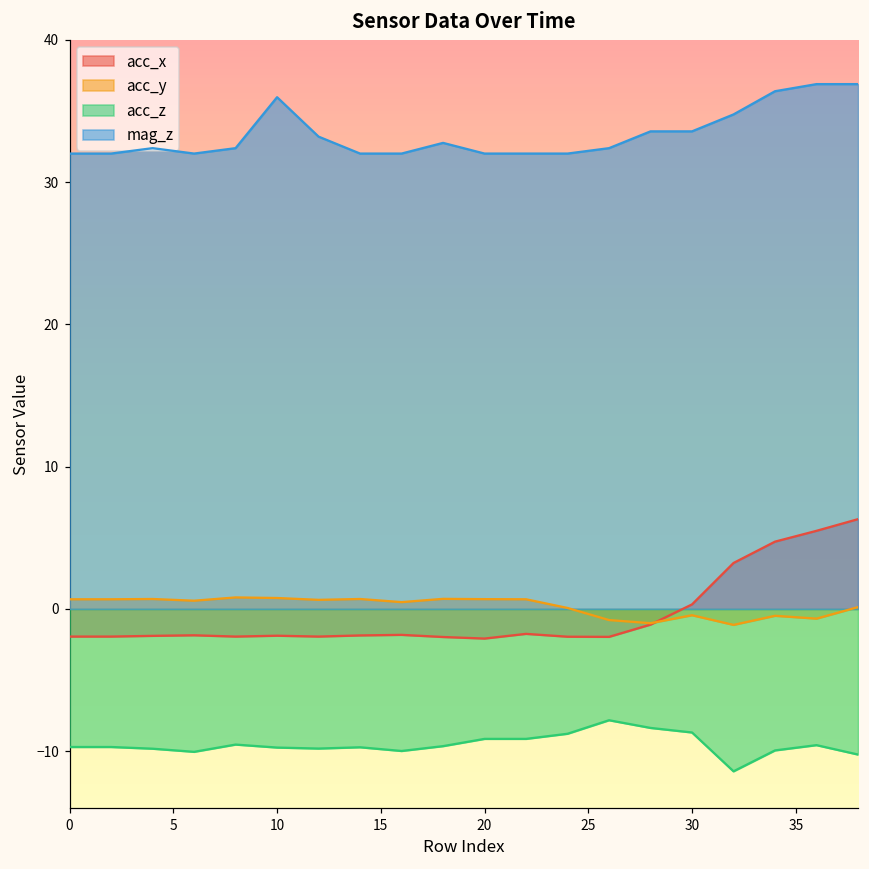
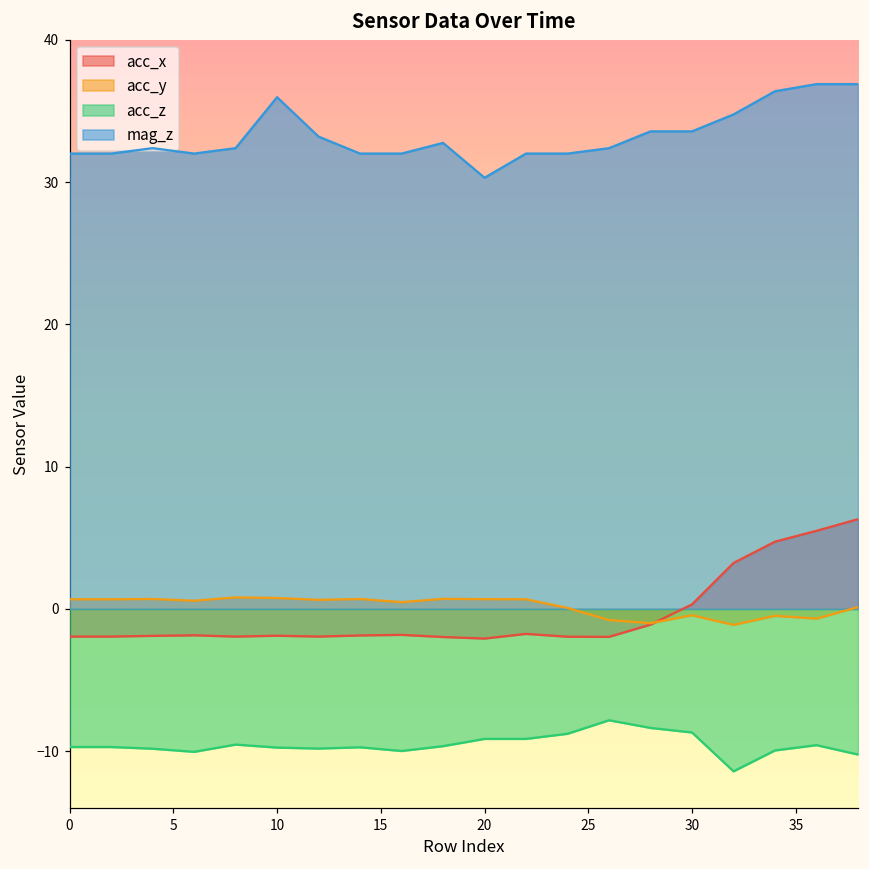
mag_z, 20: 32.0 -> 30.3
